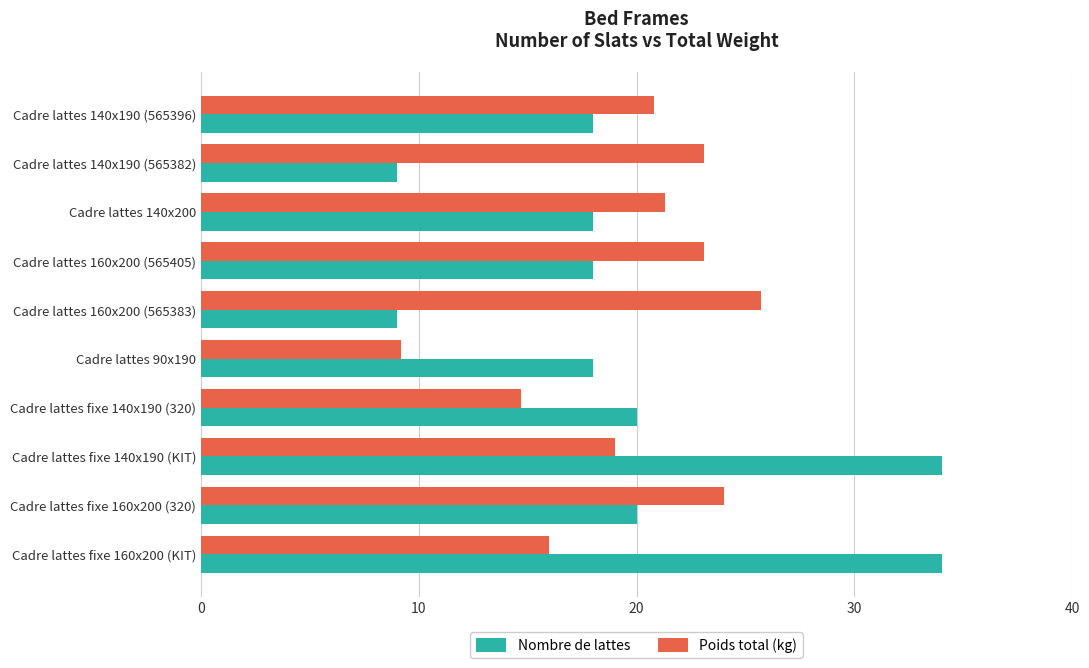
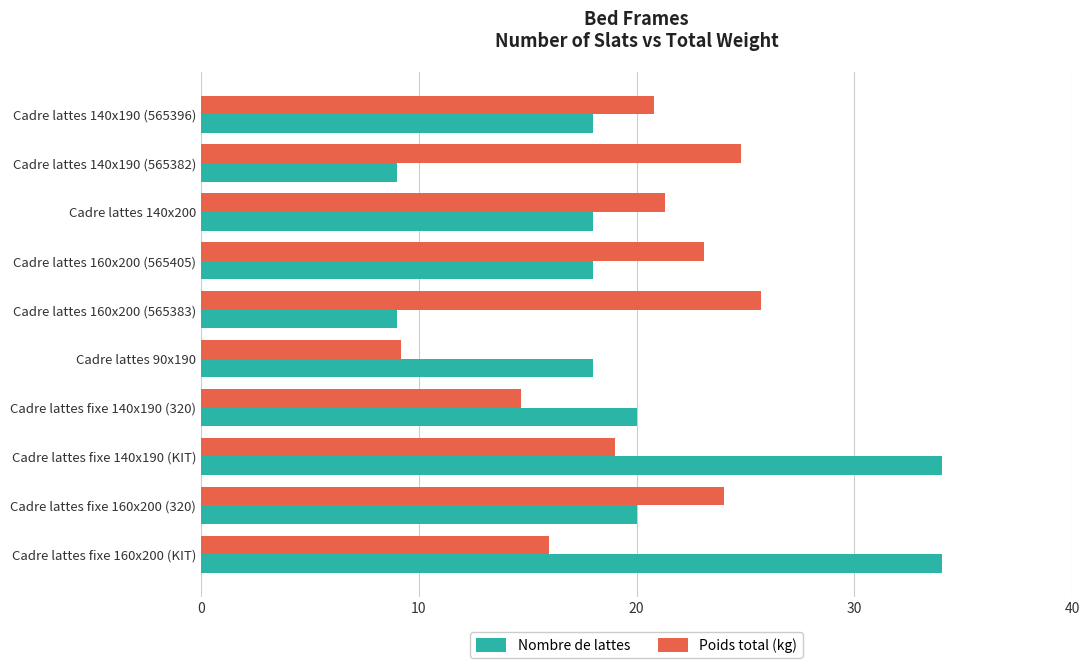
Poids total (kg), Cadre lattes 140x190 (565382): 23.1 -> 24.8
